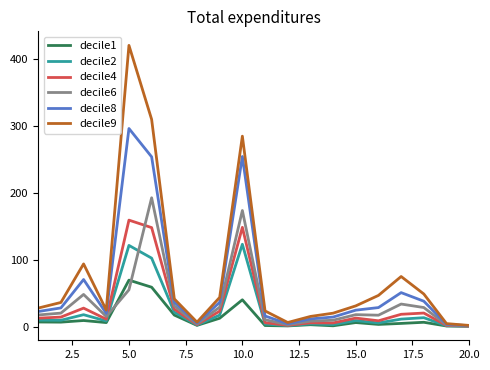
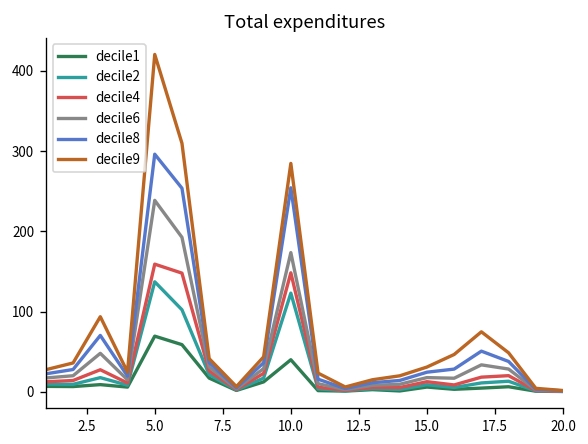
decile2, 5.0: 120 -> 140
decile6, 5.0: 50 -> 240
